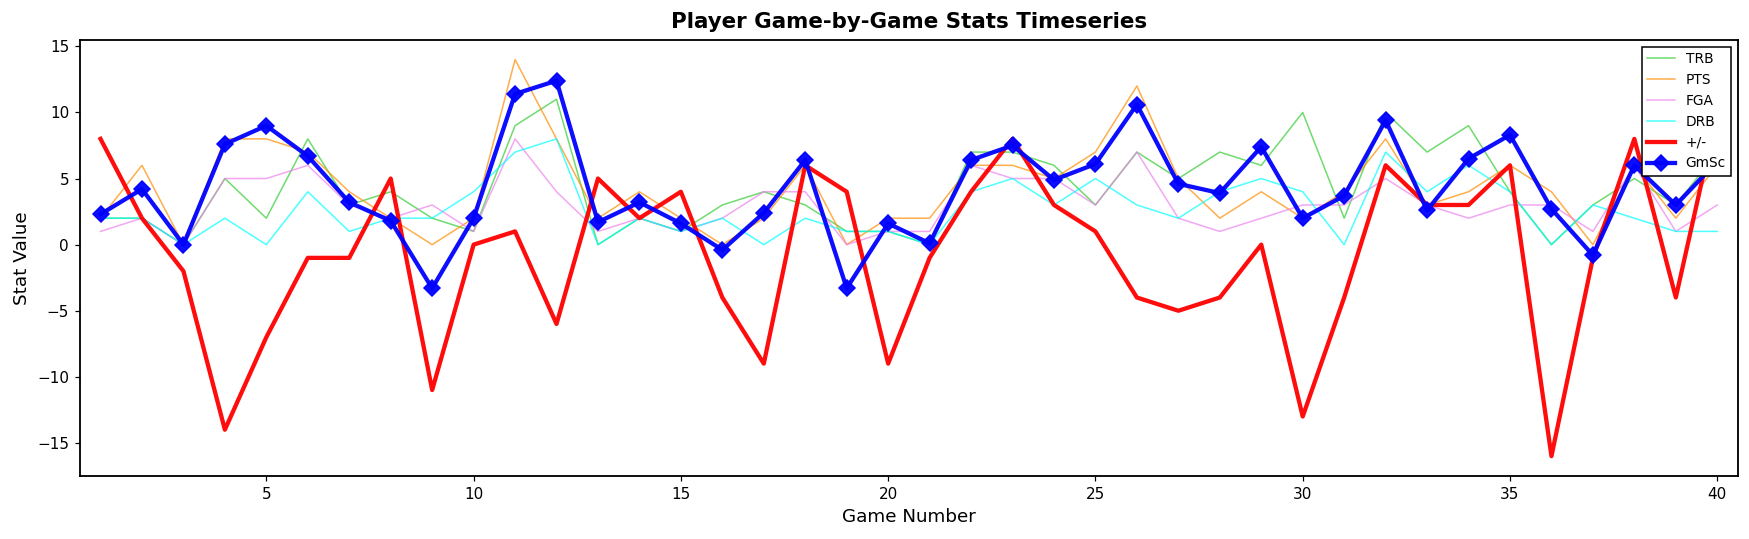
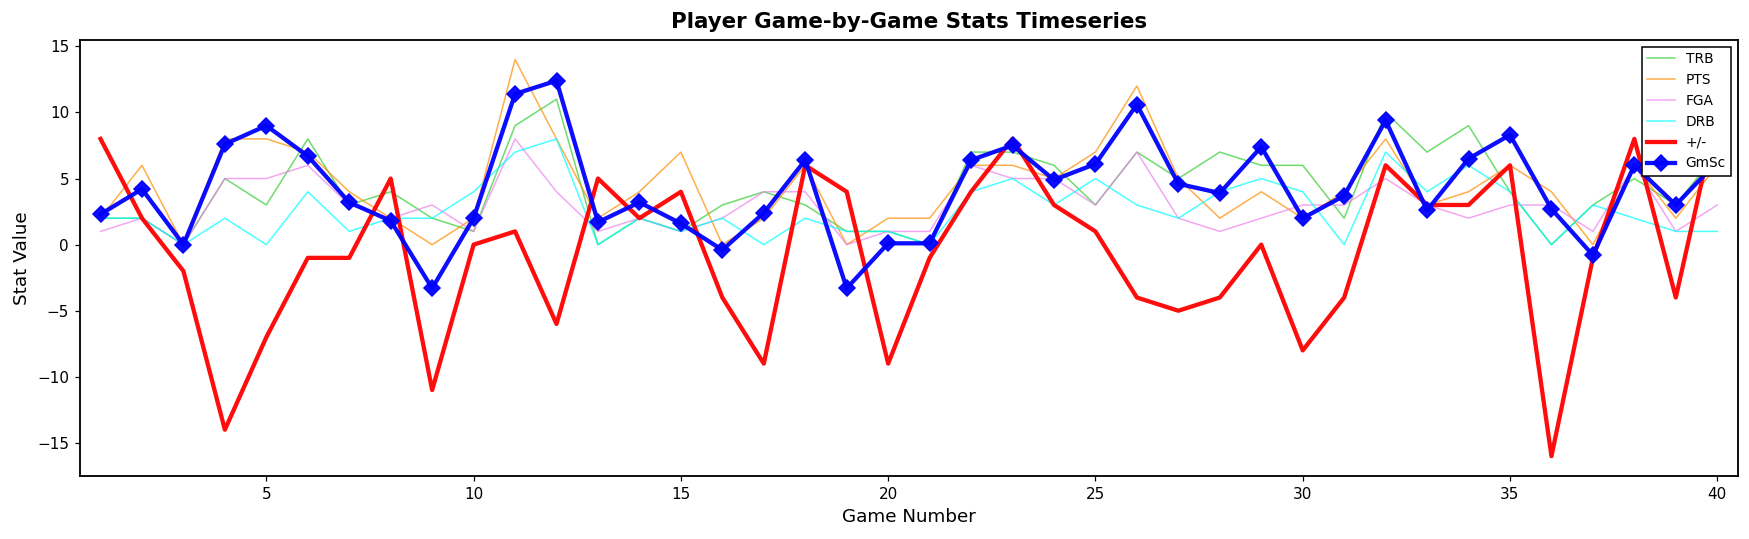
TRB, 5: 2 -> 3
PTS, 15: 2 -> 7
GmSc, 20: 1.6 -> 0.1
TRB, 30: 10 -> 6
+/-, 30: -13 -> -8
